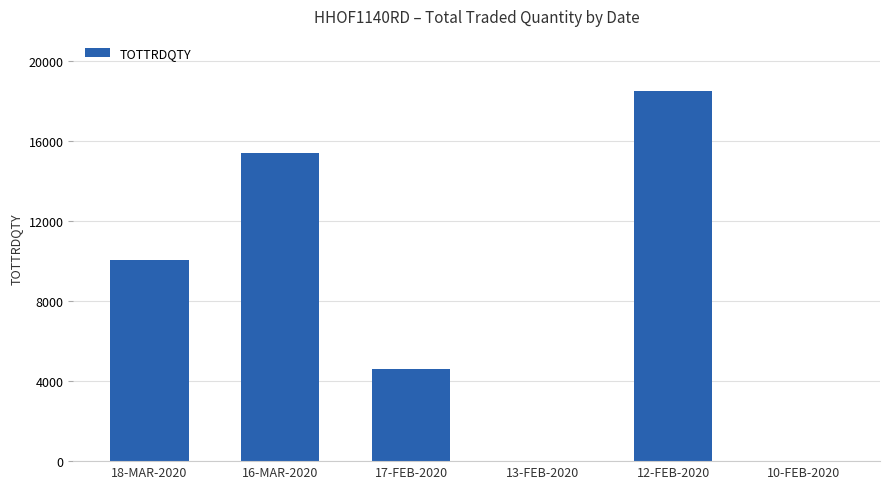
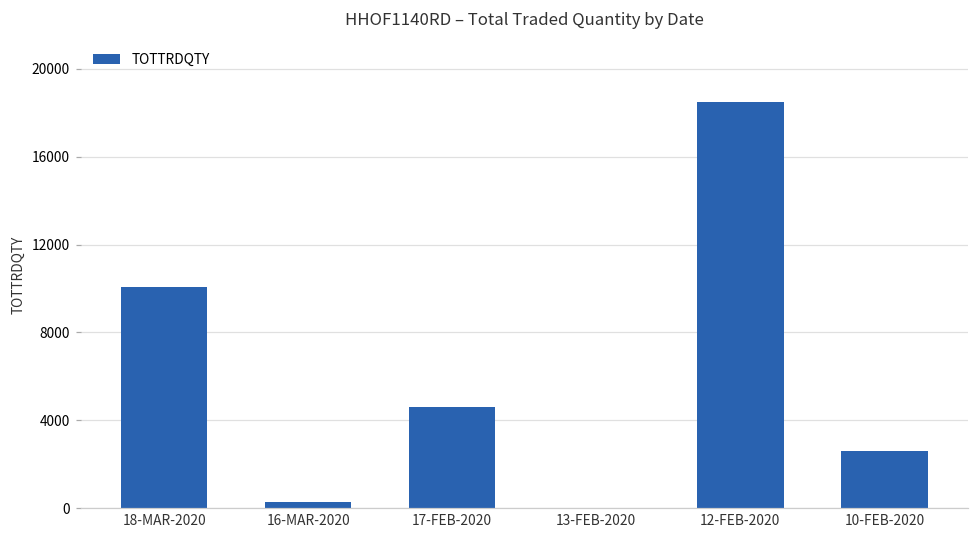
16-MAR-2020: 15400 -> 300
10-FEB-2020: 0 -> 2600
